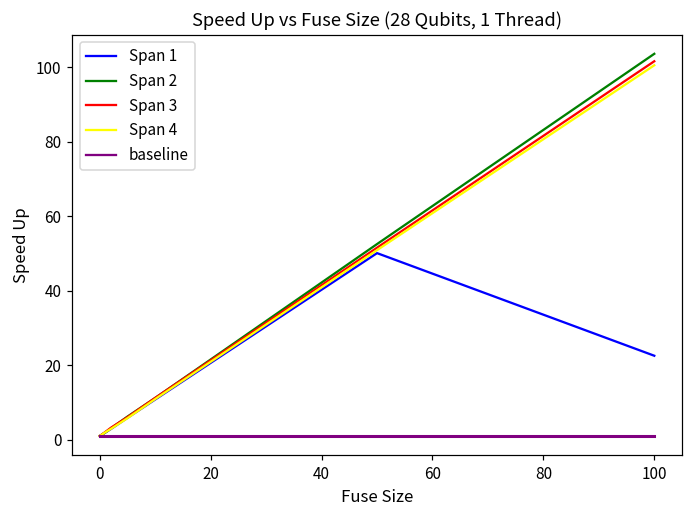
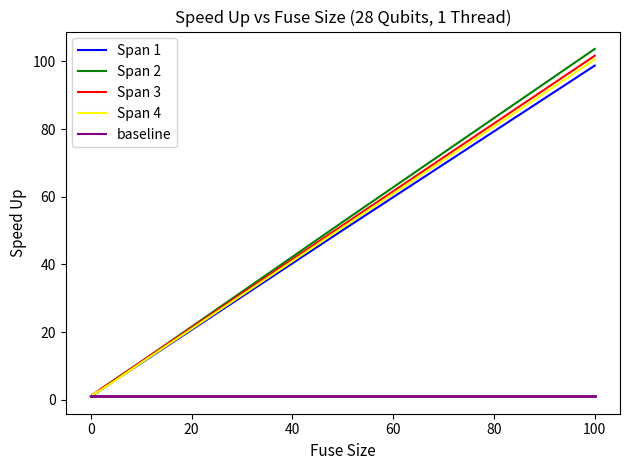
Span 1, 100: 23 -> 99
